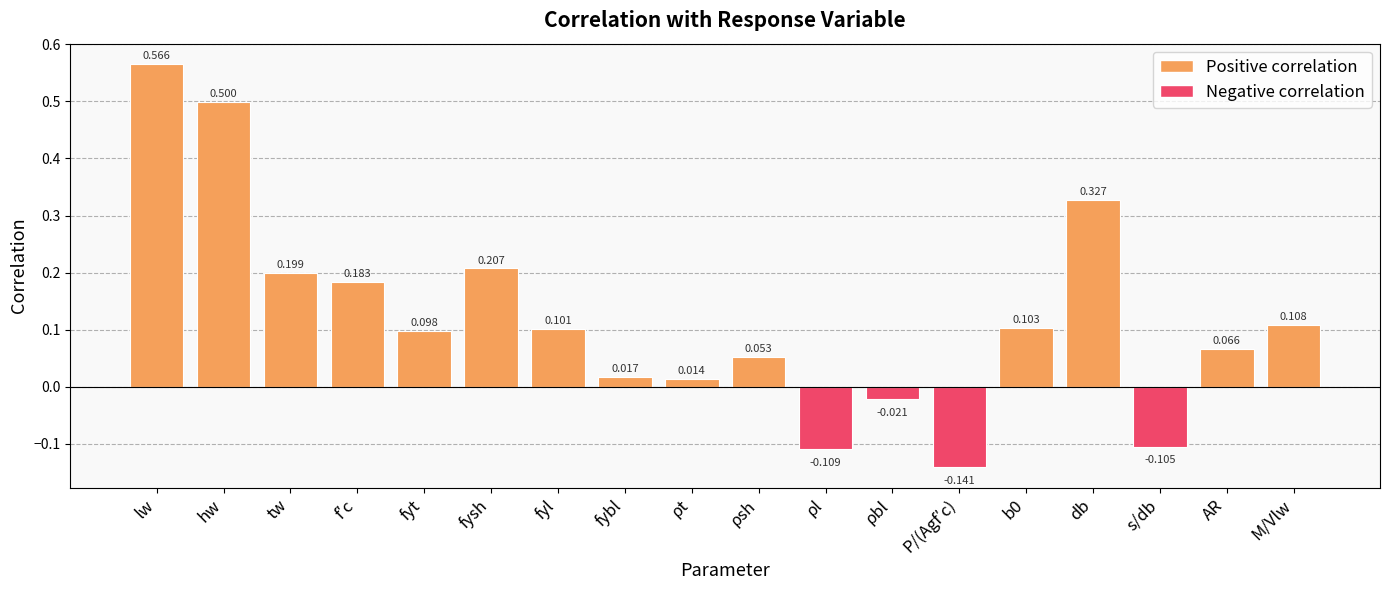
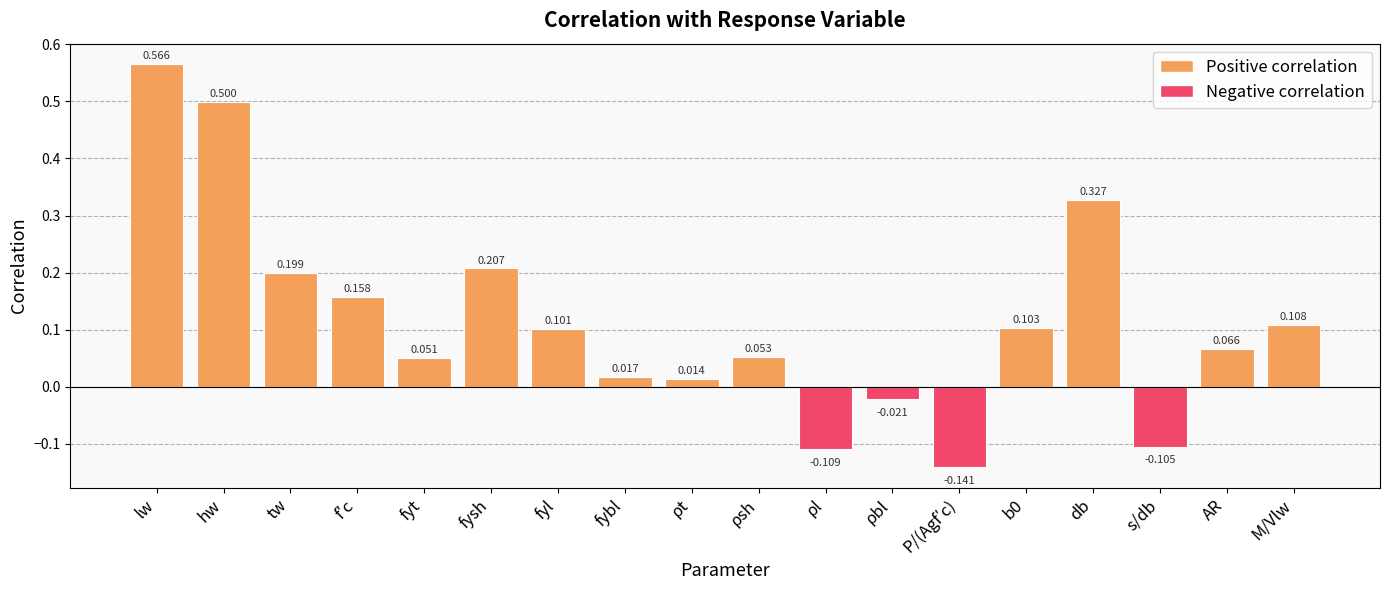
f′c: 0.183 -> 0.158
fyt: 0.098 -> 0.051
